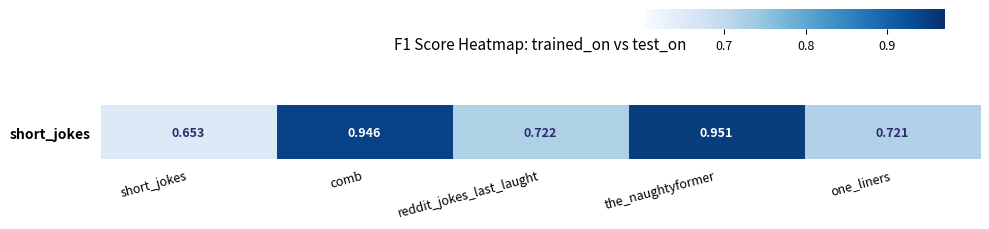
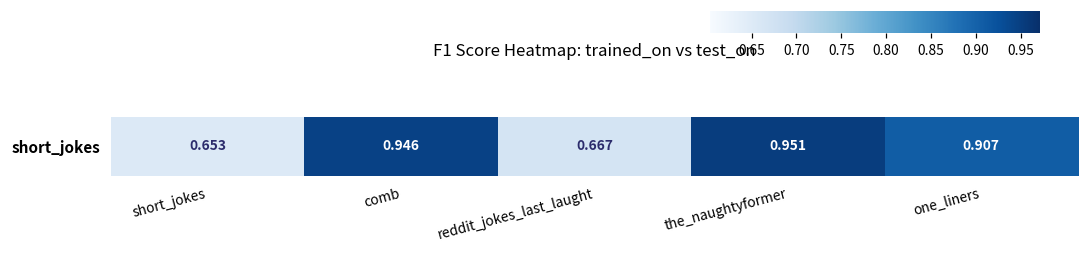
short_jokes, reddit_jokes_last_laught: 0.722 -> 0.667
short_jokes, one_liners: 0.721 -> 0.907
